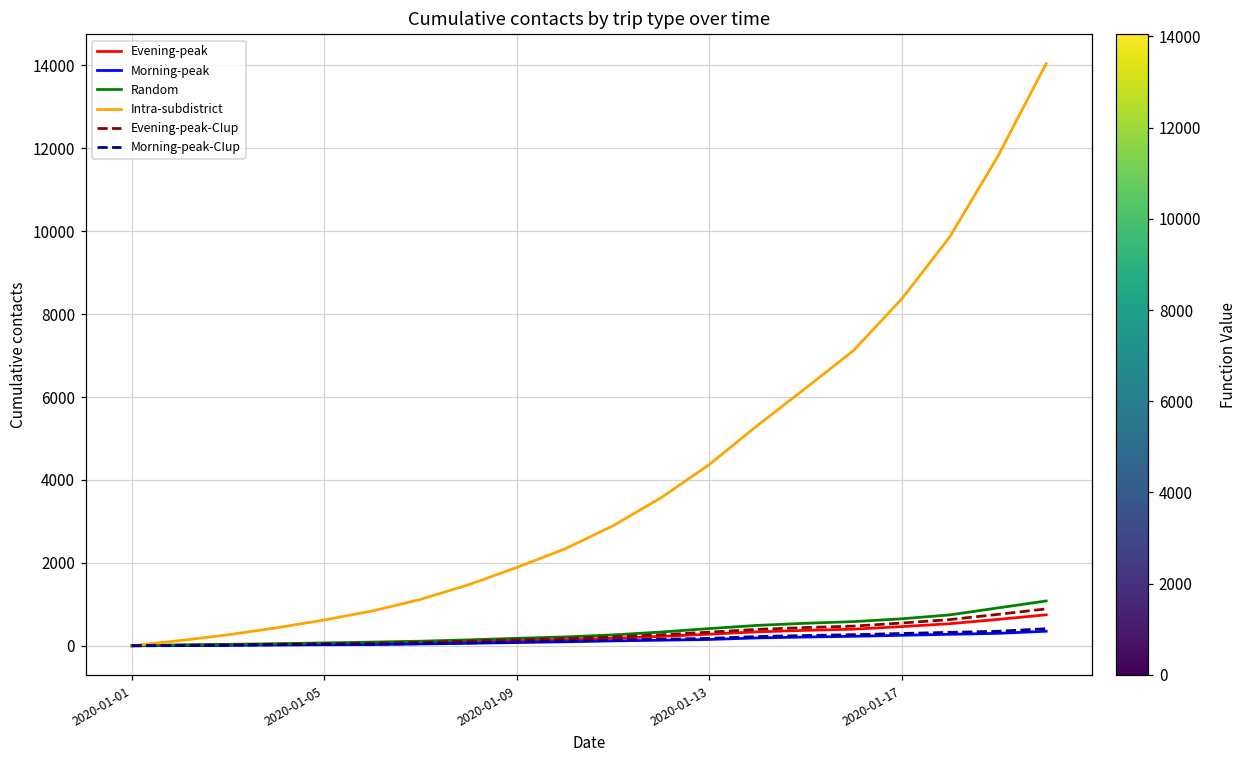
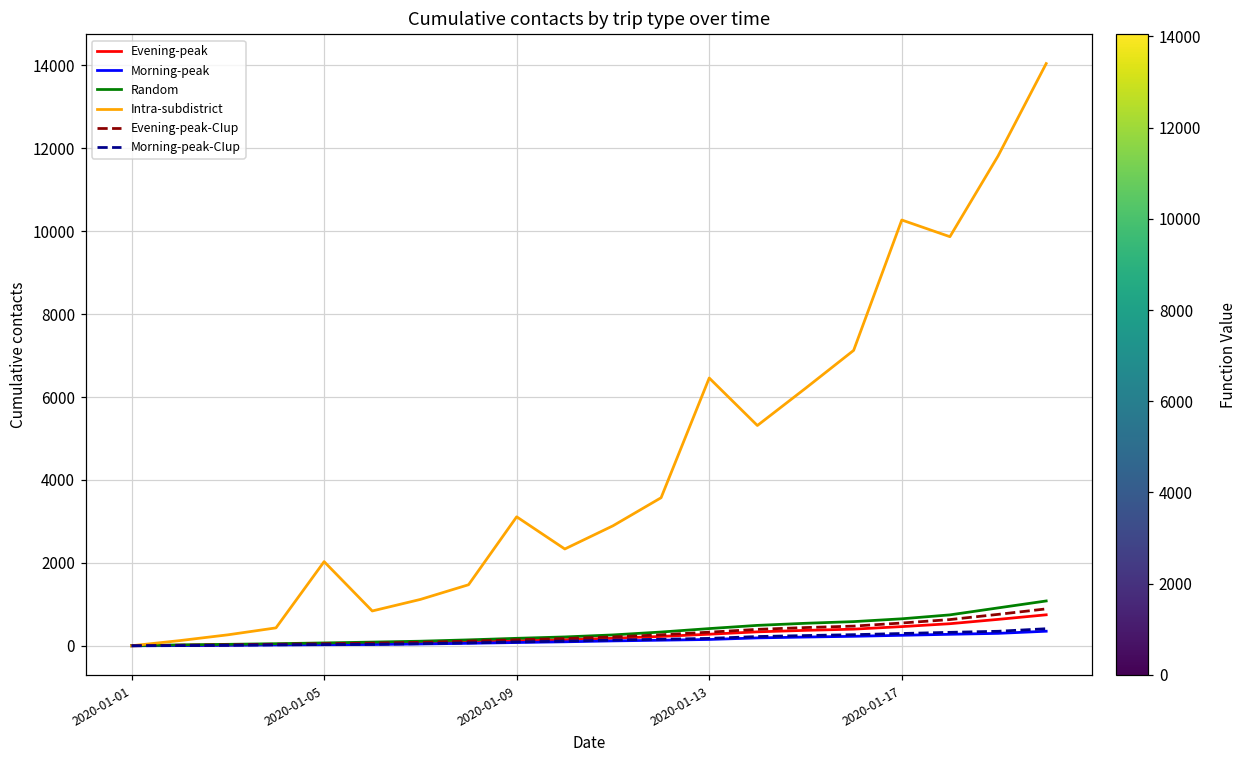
Intra-subdistrict, 2020-01-05: 600 -> 2000
Intra-subdistrict, 2020-01-09: 1900 -> 3100
Intra-subdistrict, 2020-01-13: 4400 -> 6500
Intra-subdistrict, 2020-01-17: 8400 -> 10300
